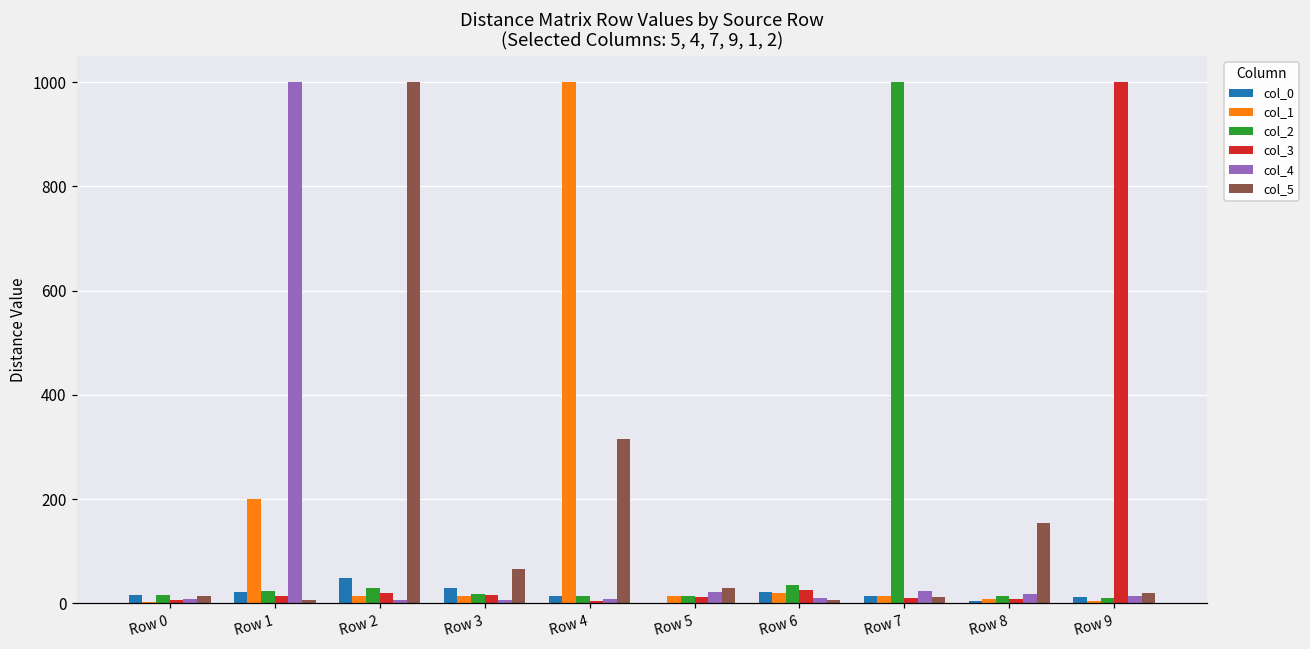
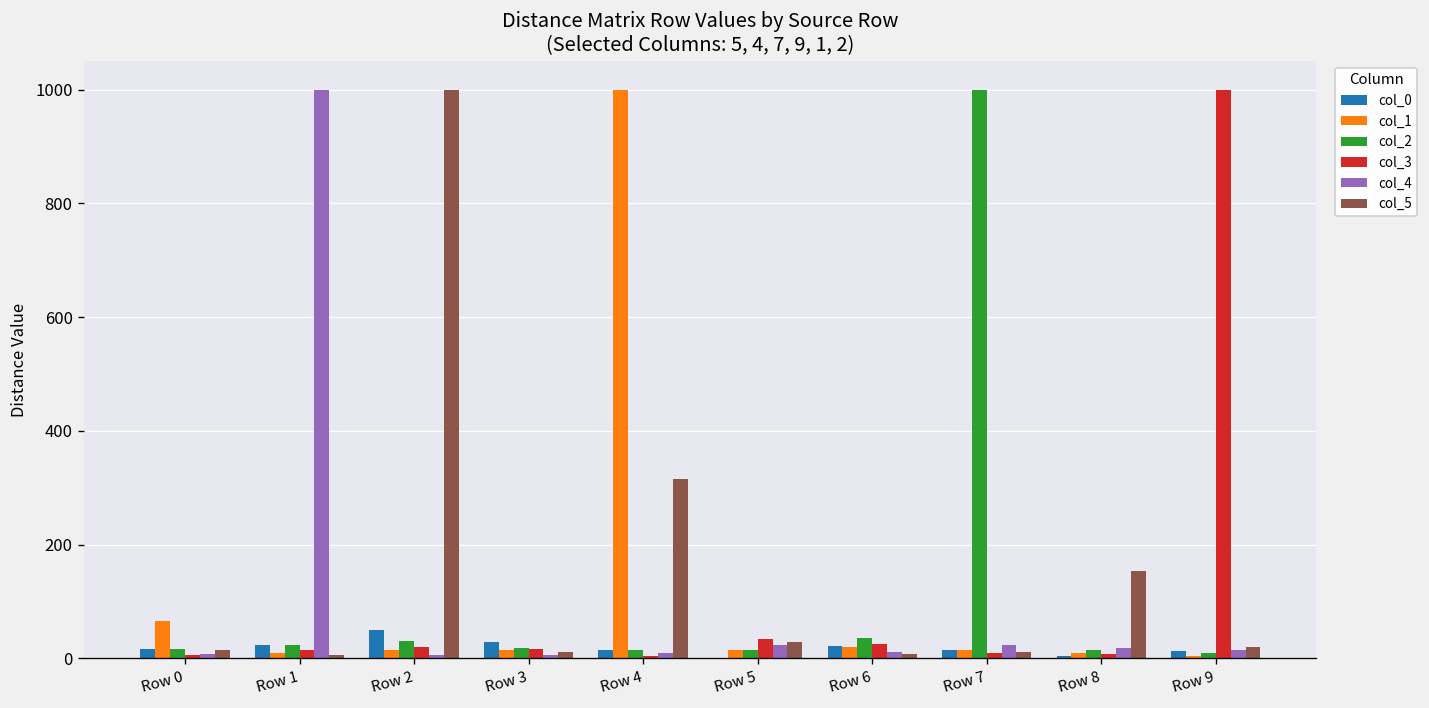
col_1, Row 0: 0 -> 70
col_1, Row 1: 200 -> 10
col_5, Row 3: 70 -> 10
col_3, Row 5: 10 -> 30
